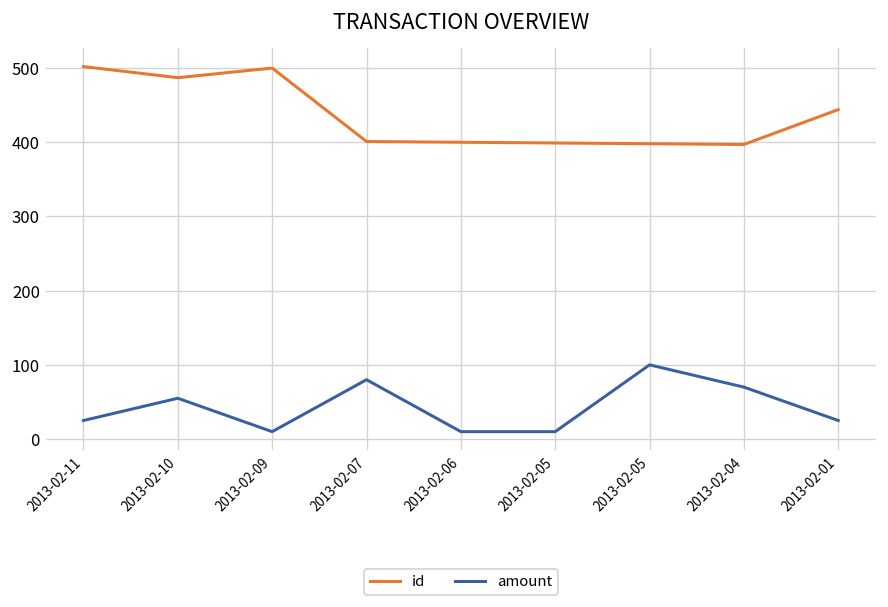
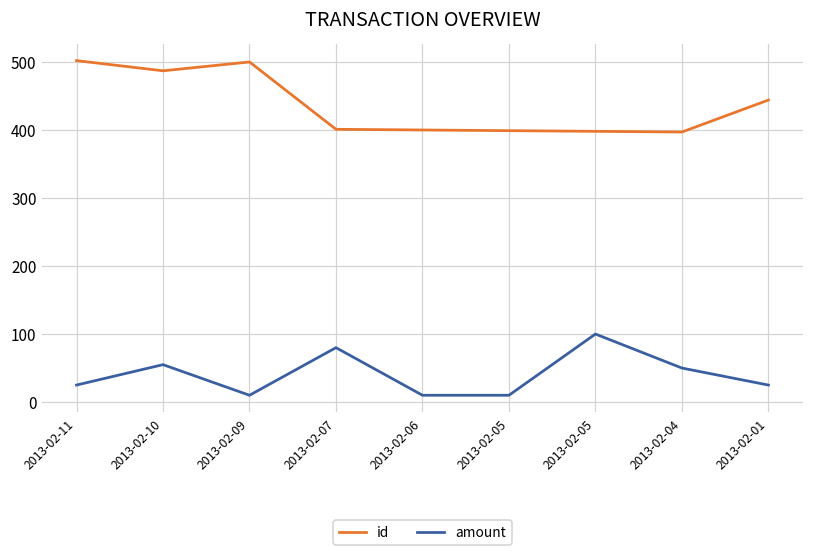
amount, 2013-02-04: 70 -> 50
